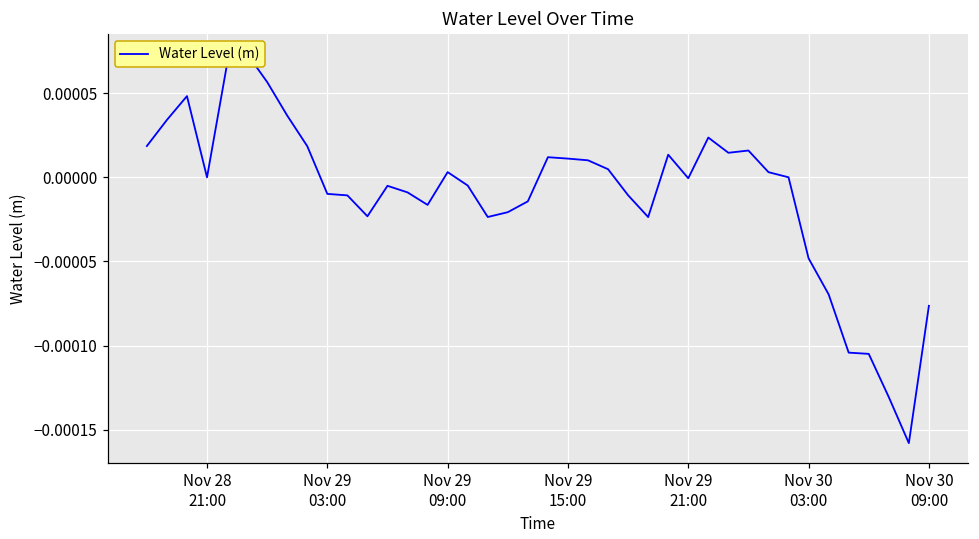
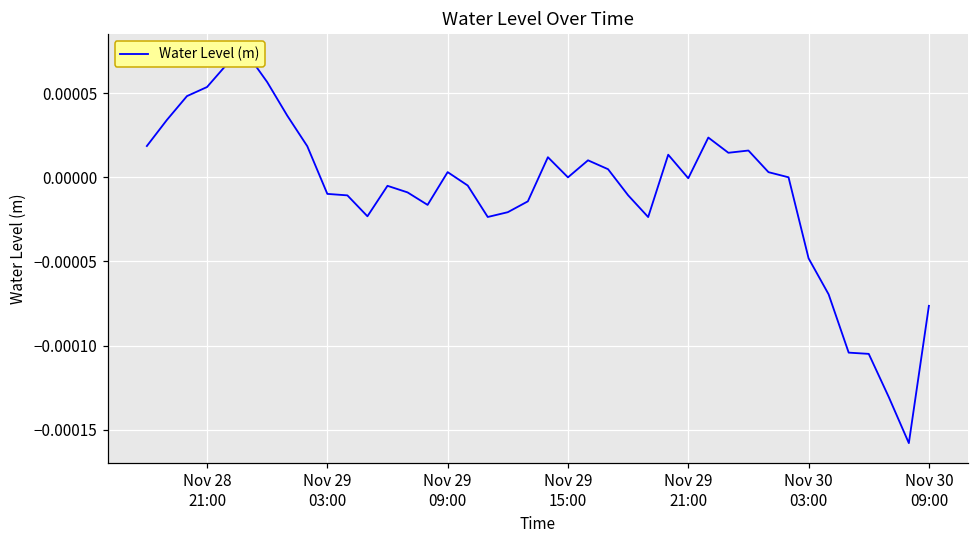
Nov 28 21:00: 0.0000 -> 0.0001
Nov 29 15:00: 0.00001 -> 0.00000
